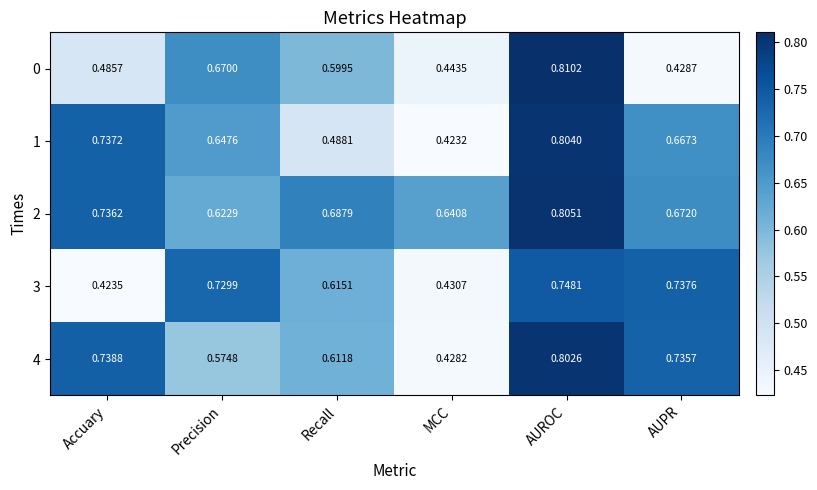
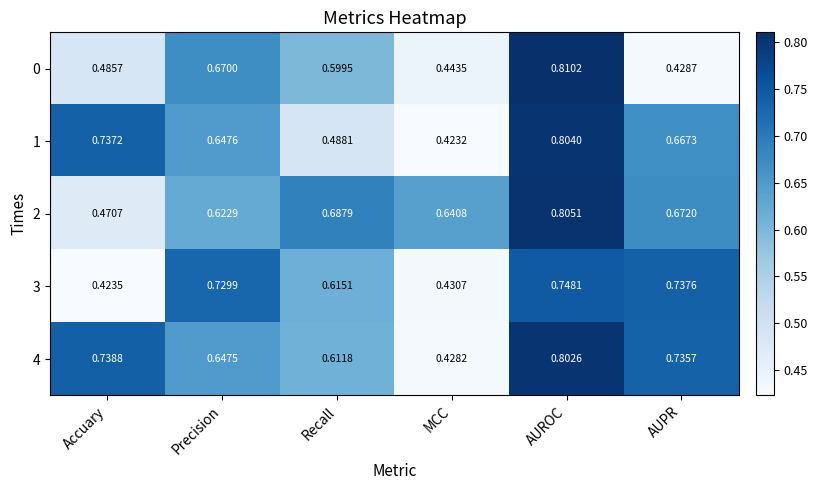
2, Accuary: 0.7362 -> 0.4707
4, Precision: 0.5748 -> 0.6475
